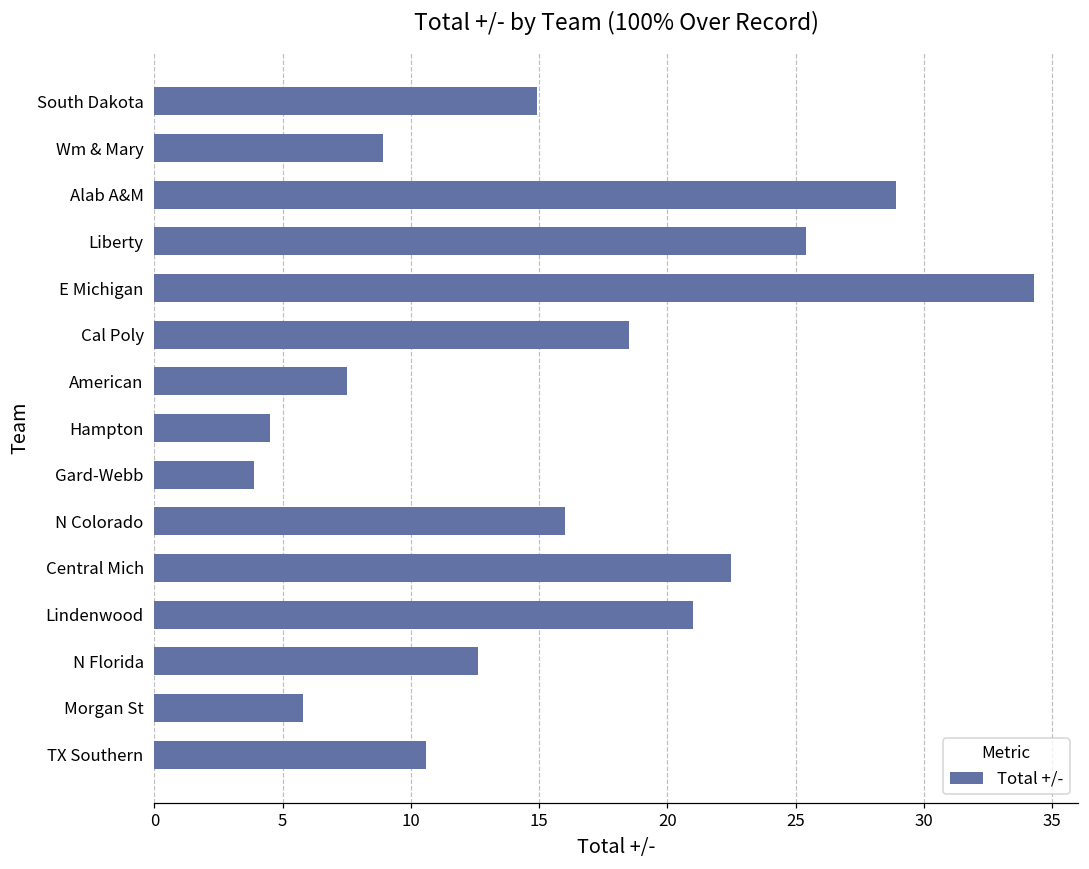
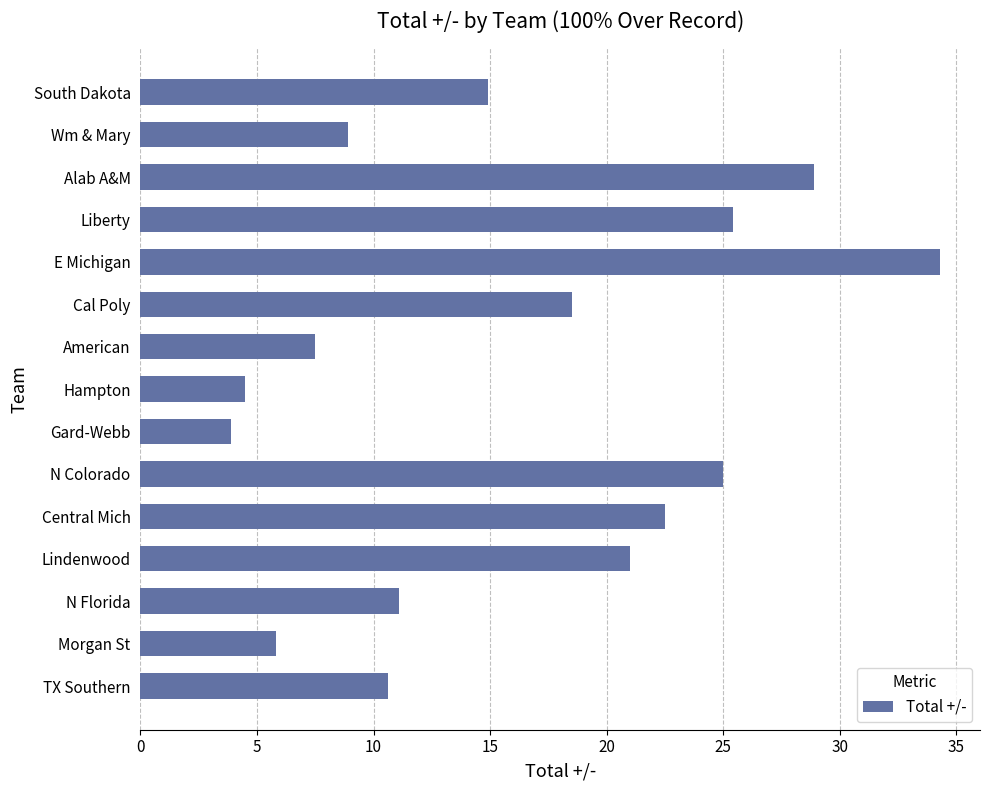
N Colorado: 16 -> 25
N Florida: 12.6 -> 11.1
